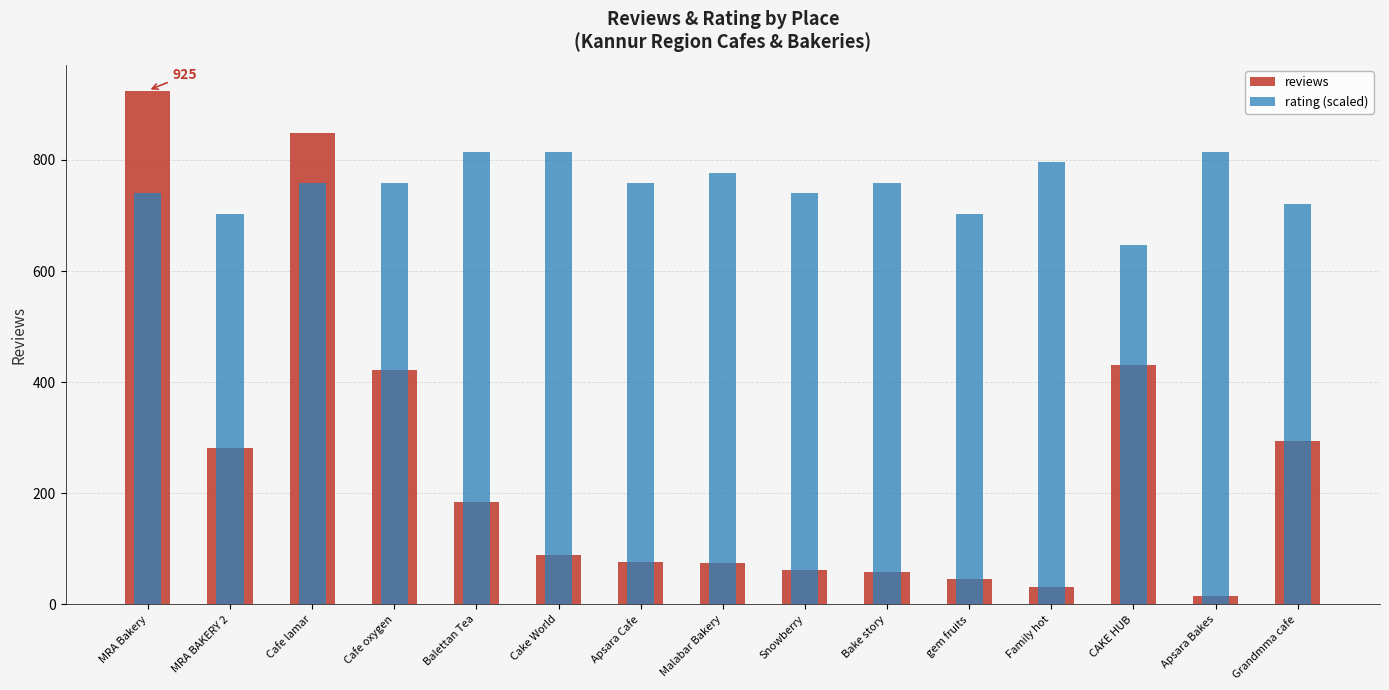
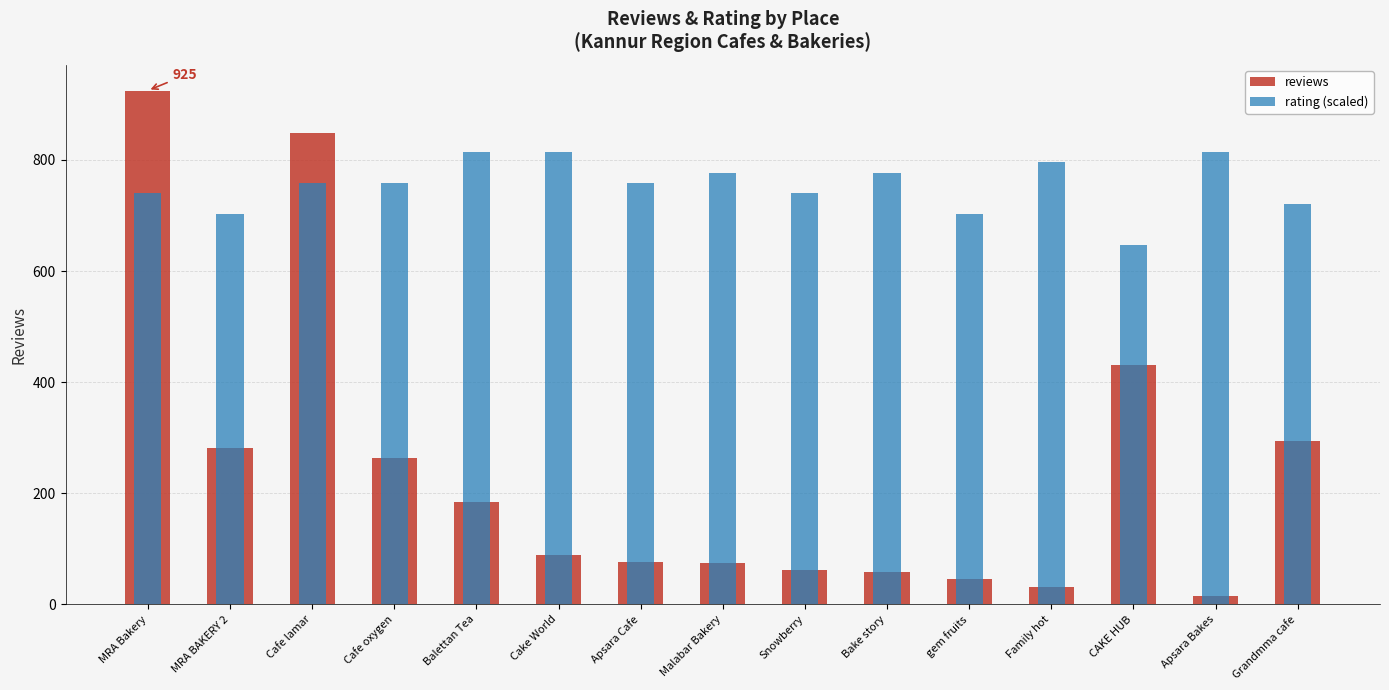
reviews, Cafe oxygen: 420 -> 260
rating (scaled), Bake story: 760 -> 780
